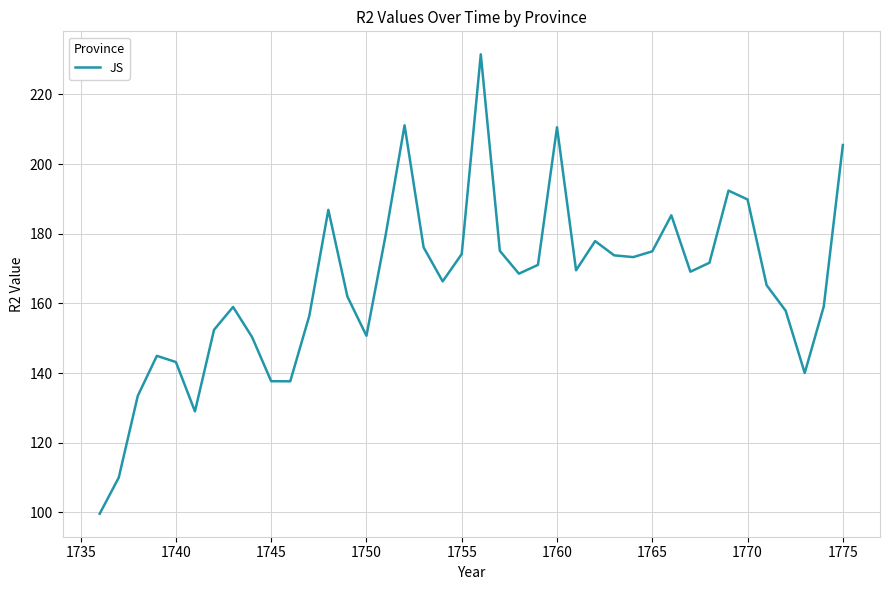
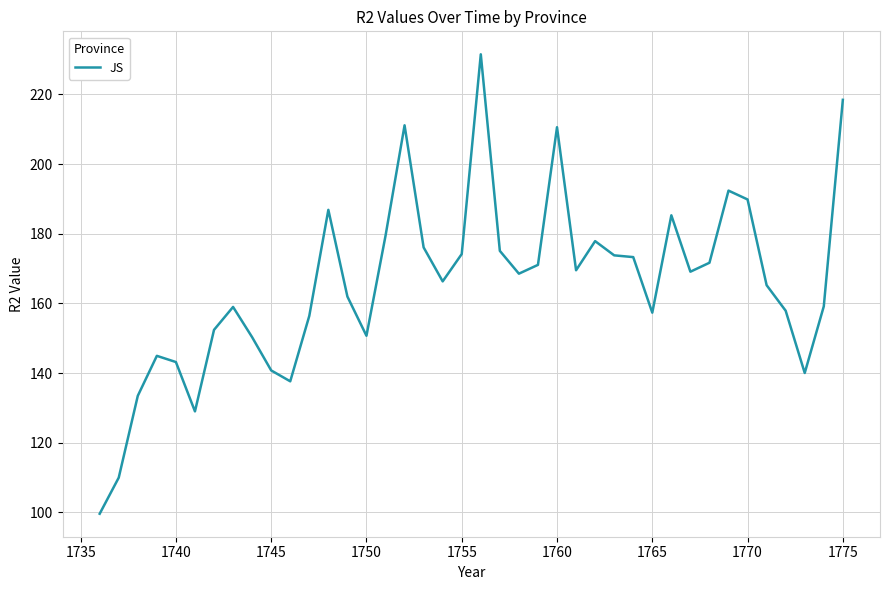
1745: 138 -> 141
1765: 175 -> 157
1775: 205 -> 218
